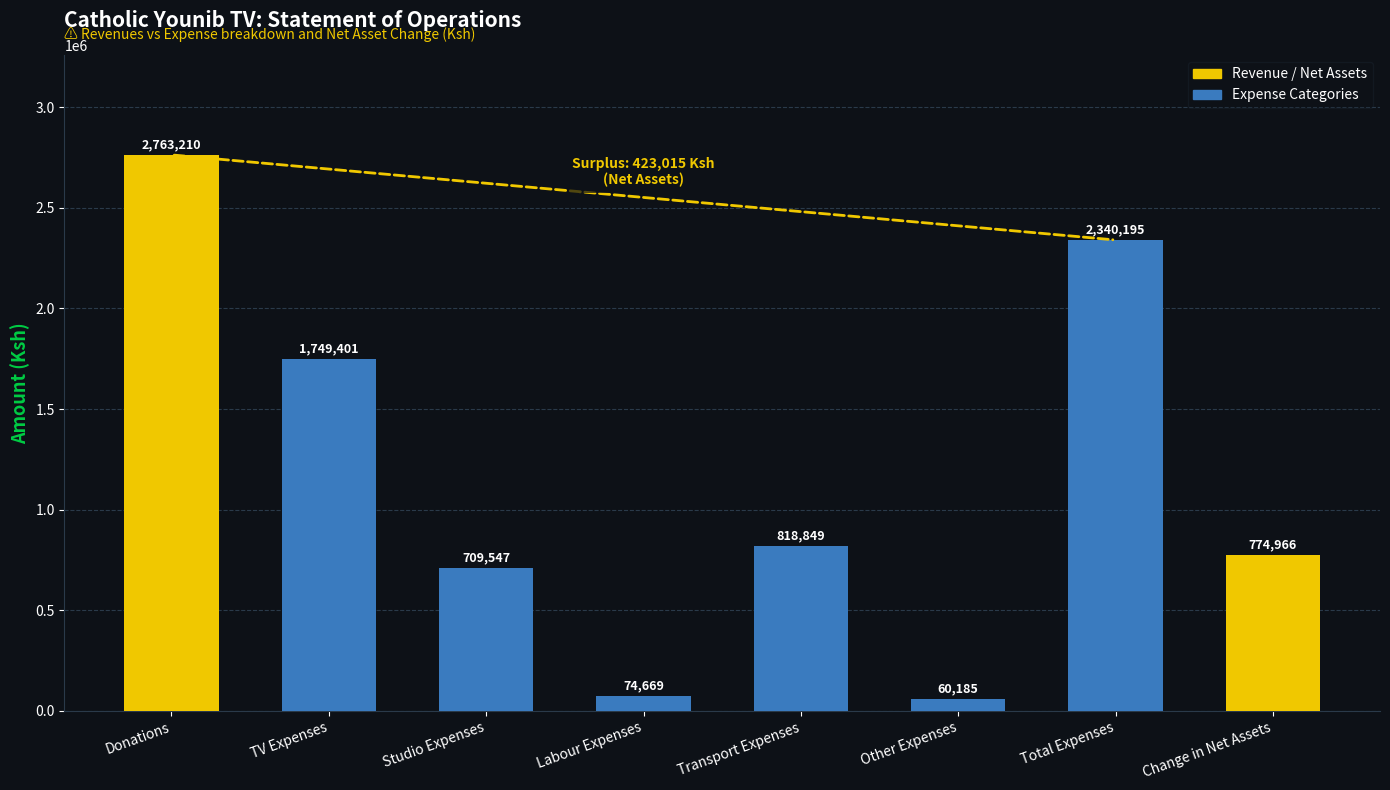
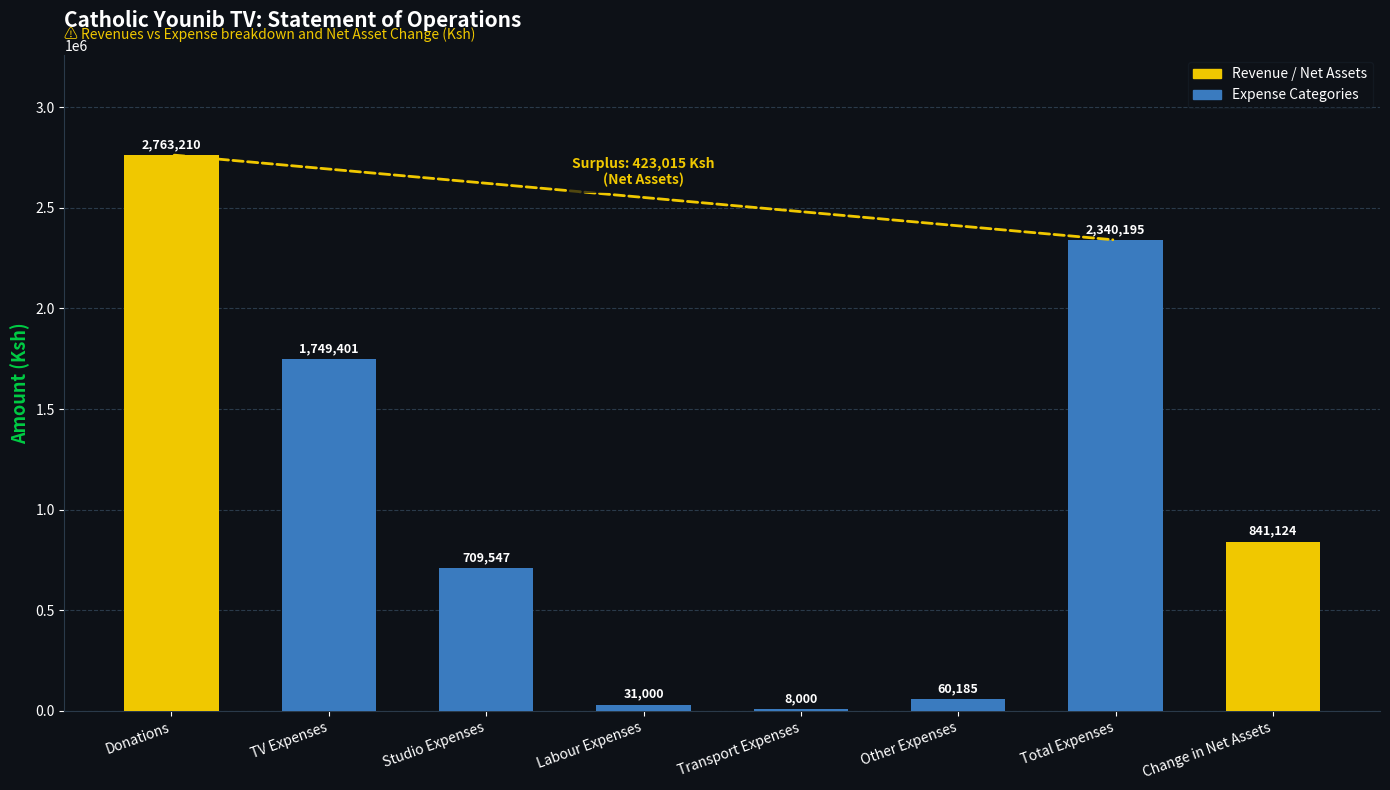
Labour Expenses: 74,669 -> 31,000
Transport Expenses: 818,849 -> 8,000
Change in Net Assets: 774,966 -> 841,124
